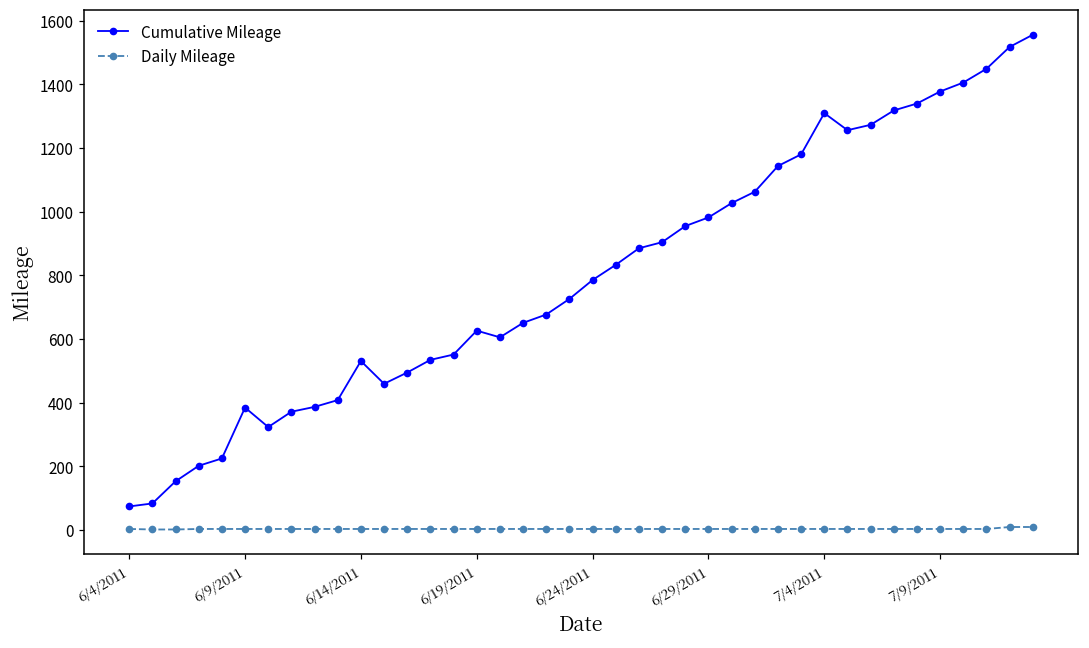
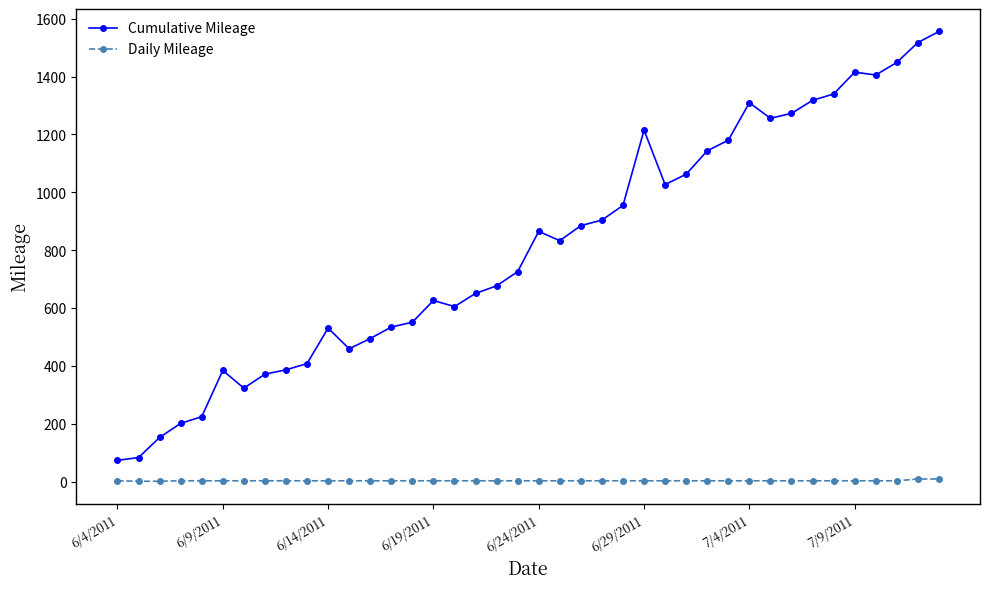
Cumulative Mileage, 6/24/2011: 790 -> 860
Cumulative Mileage, 6/29/2011: 980 -> 1210
Cumulative Mileage, 7/9/2011: 1380 -> 1420
